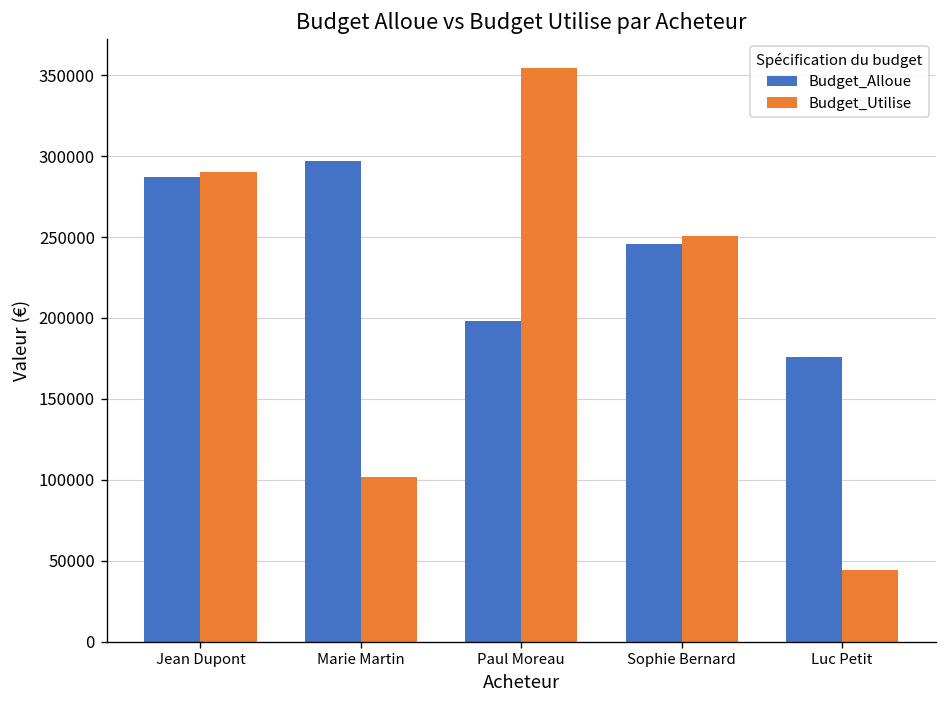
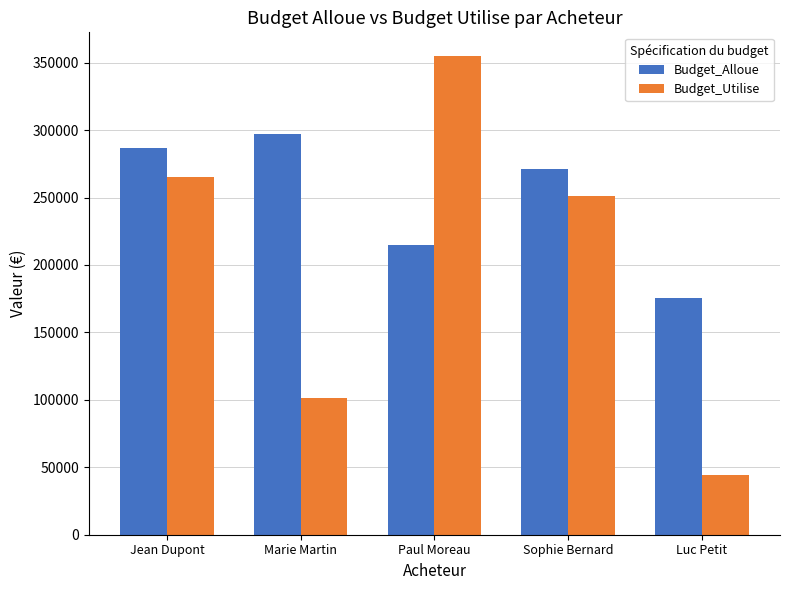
Budget_Utilise, Jean Dupont: 290000 -> 265000
Budget_Alloue, Paul Moreau: 198000 -> 215000
Budget_Alloue, Sophie Bernard: 245000 -> 271000
